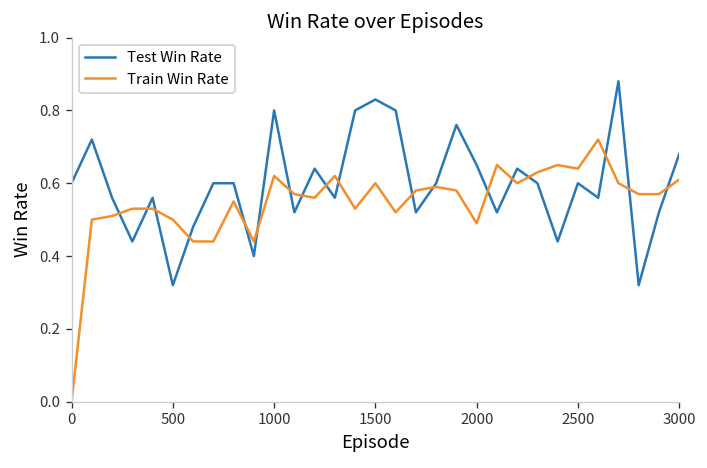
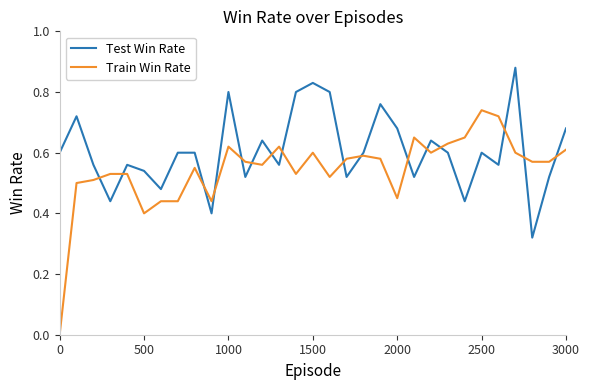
Test Win Rate, 500: 0.32 -> 0.54
Train Win Rate, 500: 0.5 -> 0.4
Test Win Rate, 2000: 0.65 -> 0.68
Train Win Rate, 2000: 0.49 -> 0.45
Train Win Rate, 2500: 0.64 -> 0.74
